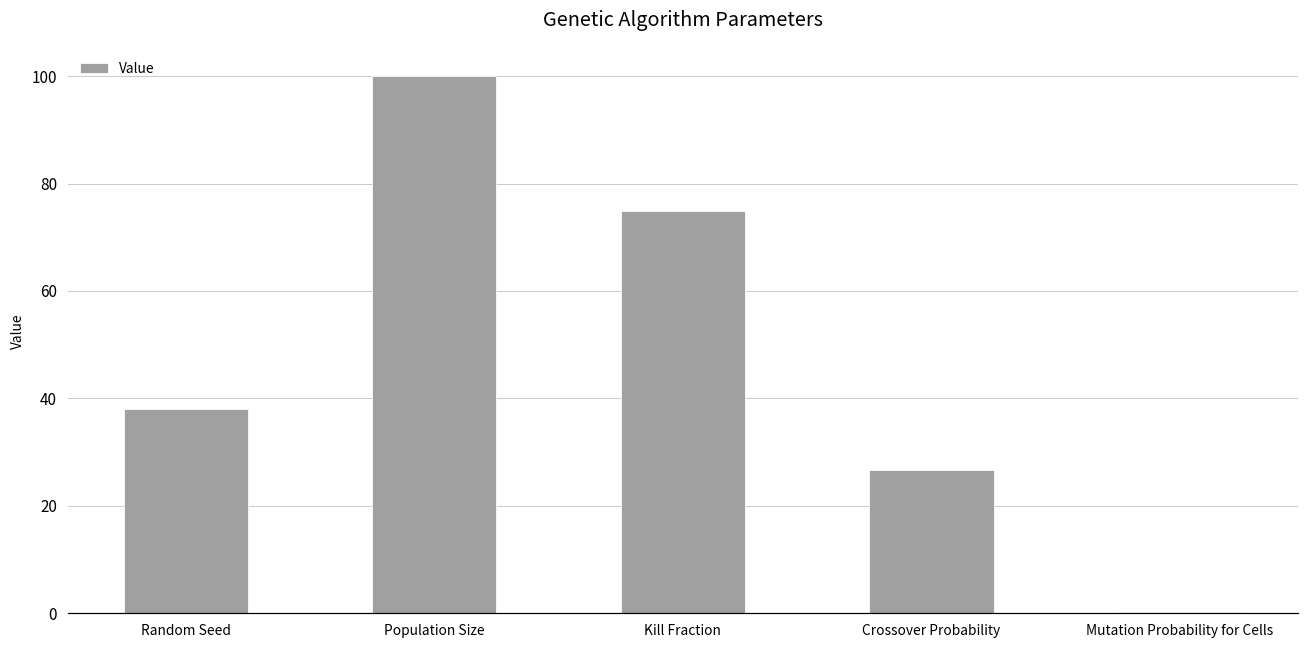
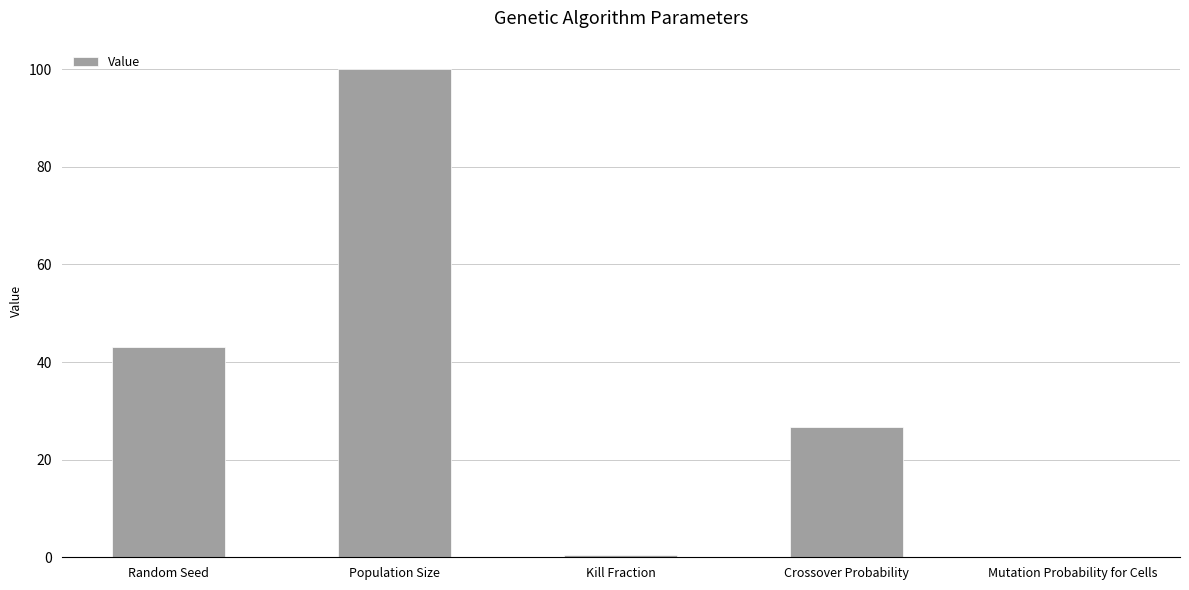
Random Seed: 38 -> 43
Kill Fraction: 75 -> 1
